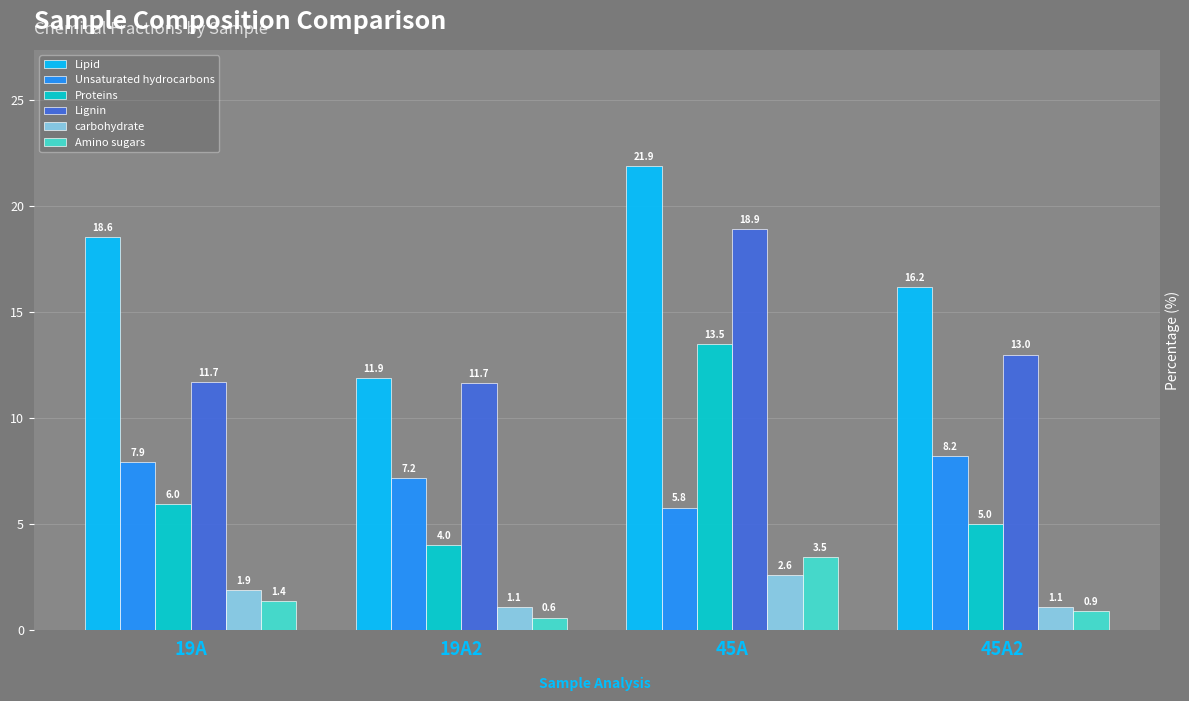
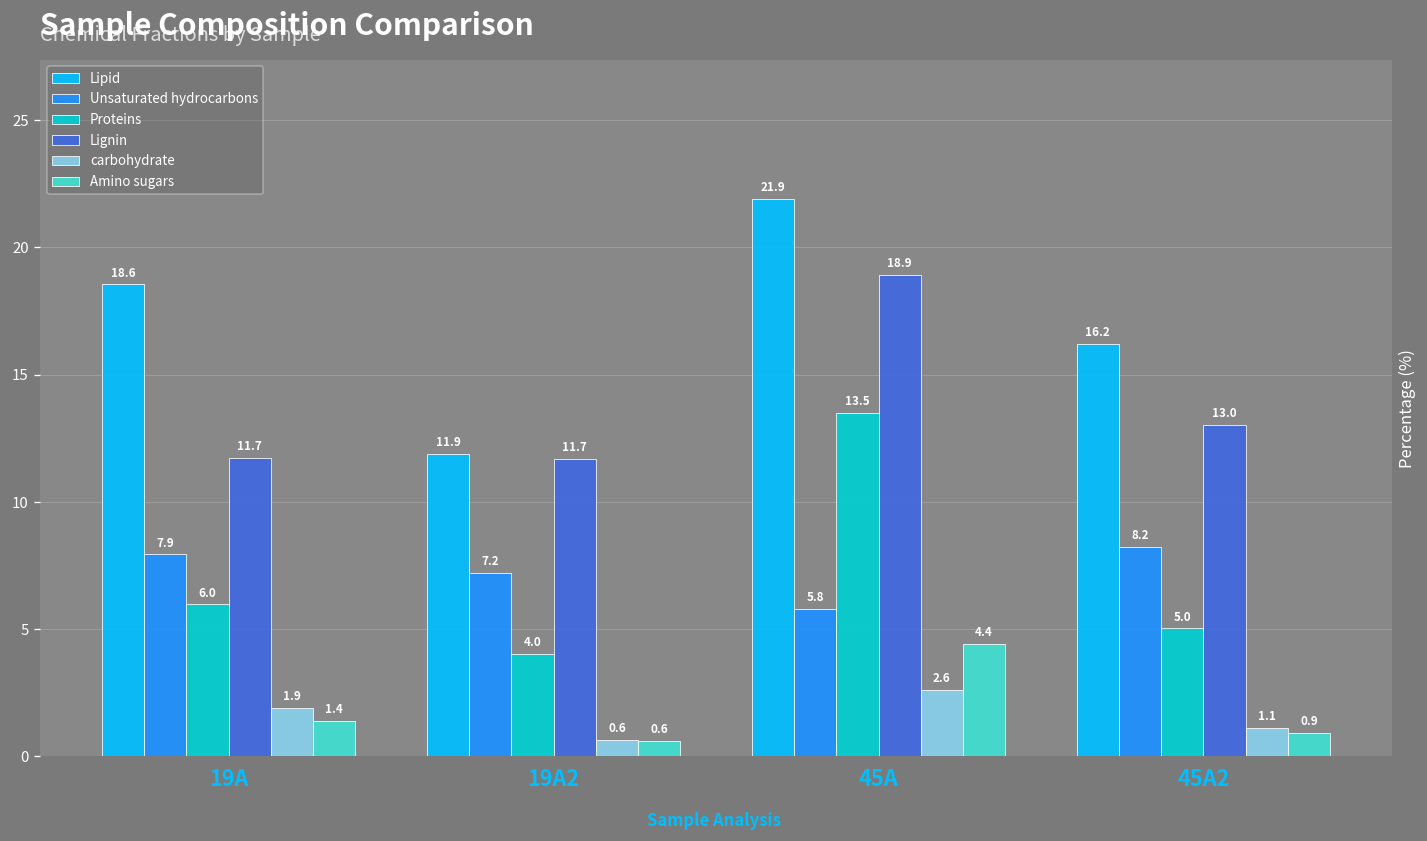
carbohydrate, 19A2: 1.1 -> 0.6
Amino sugars, 45A: 3.5 -> 4.4
